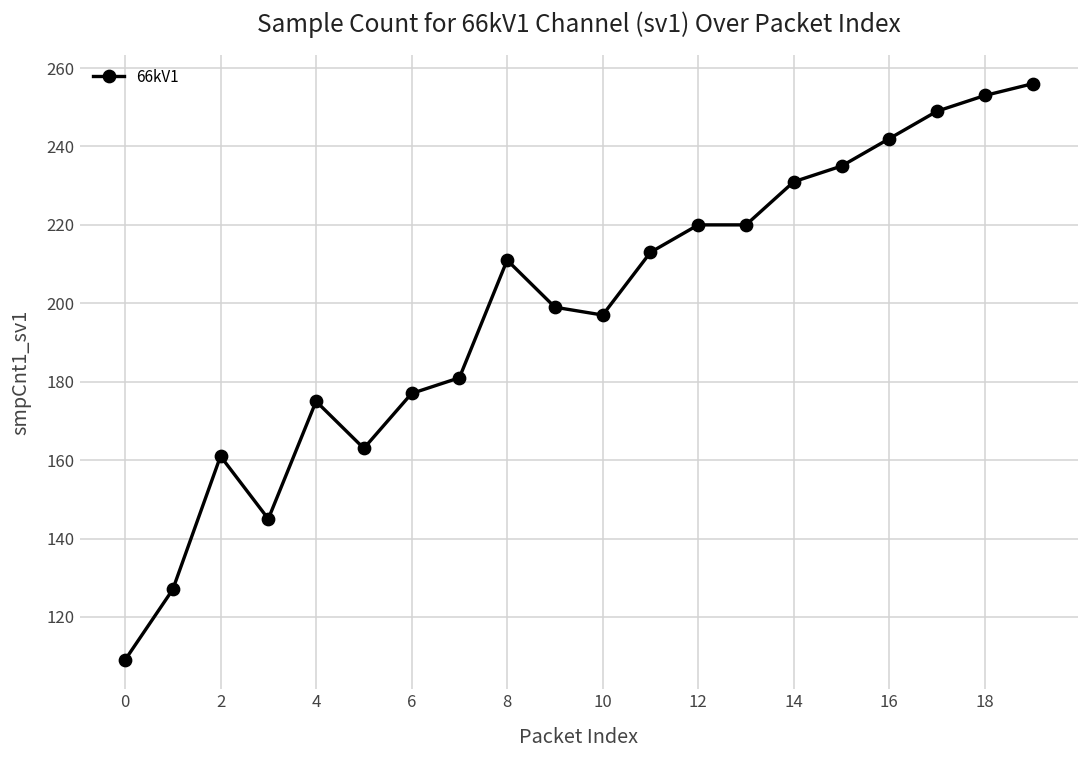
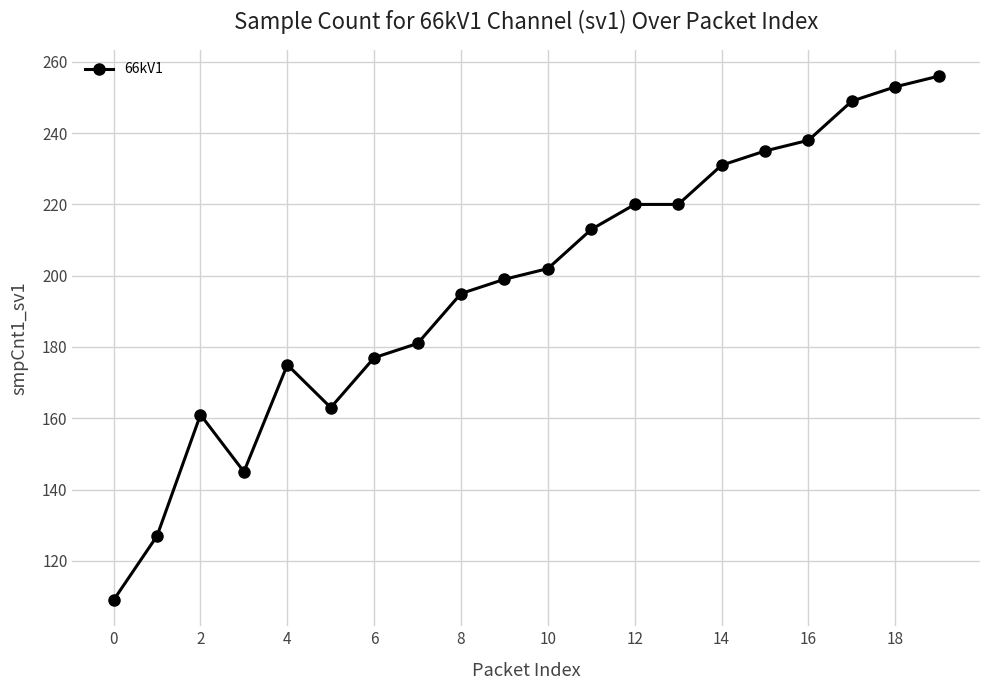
8: 211 -> 195
10: 197 -> 202
16: 242 -> 238
